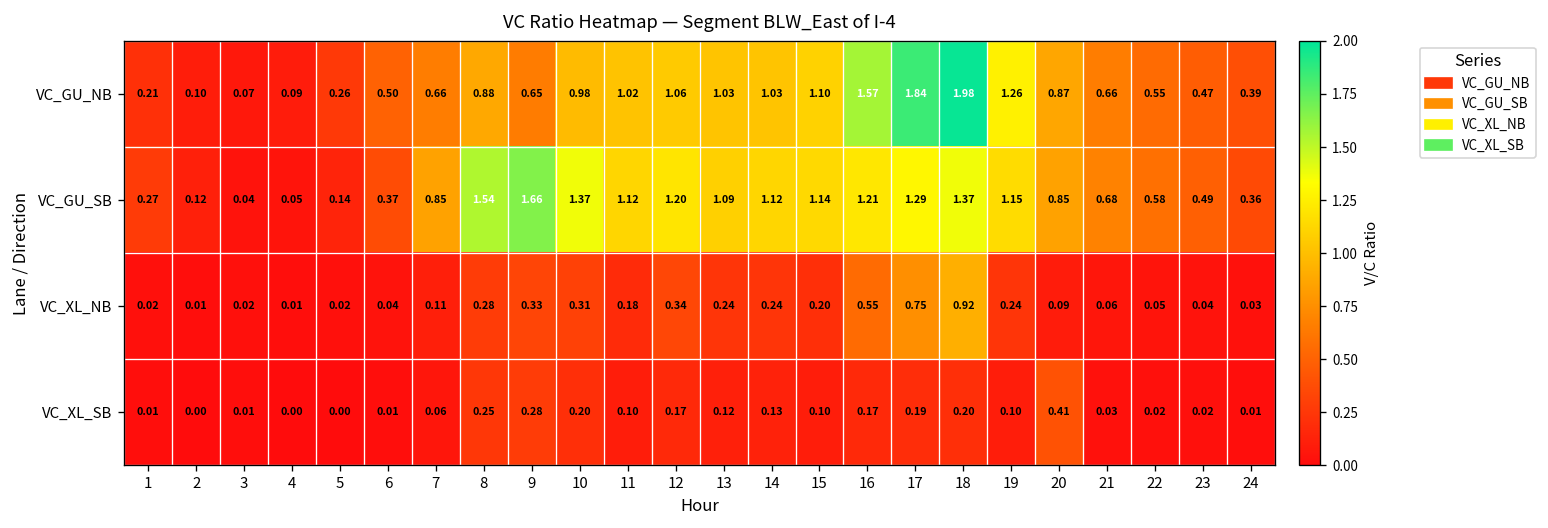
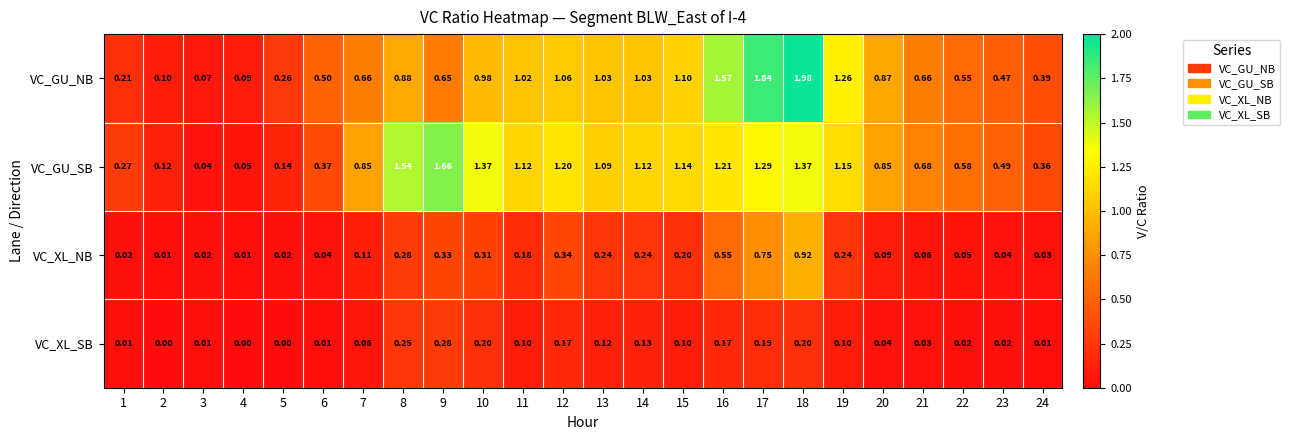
VC_XL_SB, 20: 0.41 -> 0.04
